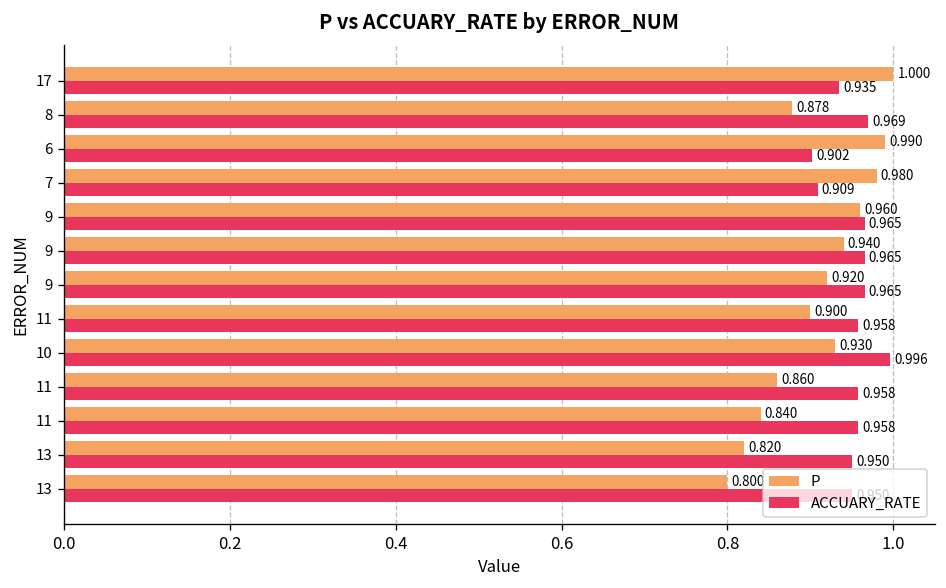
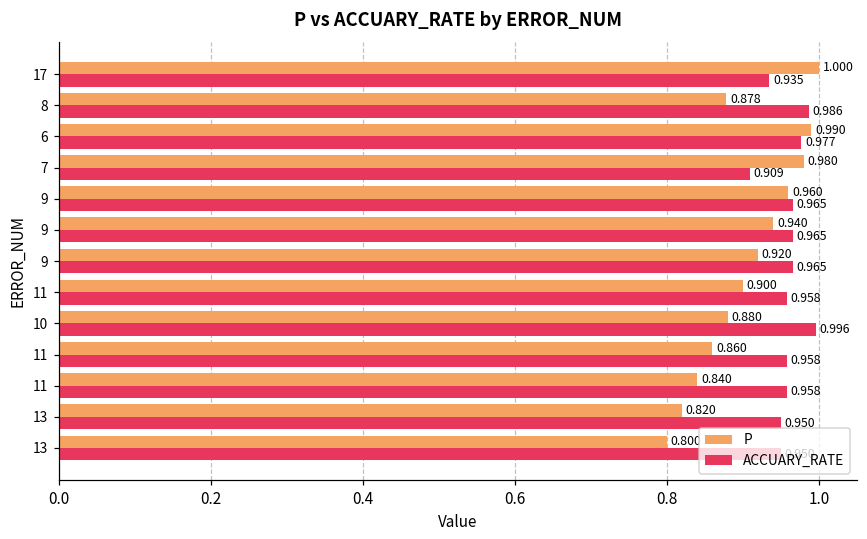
ACCUARY_RATE, 8: 0.969 -> 0.986
ACCUARY_RATE, 6: 0.902 -> 0.977
P, 10: 0.930 -> 0.880
